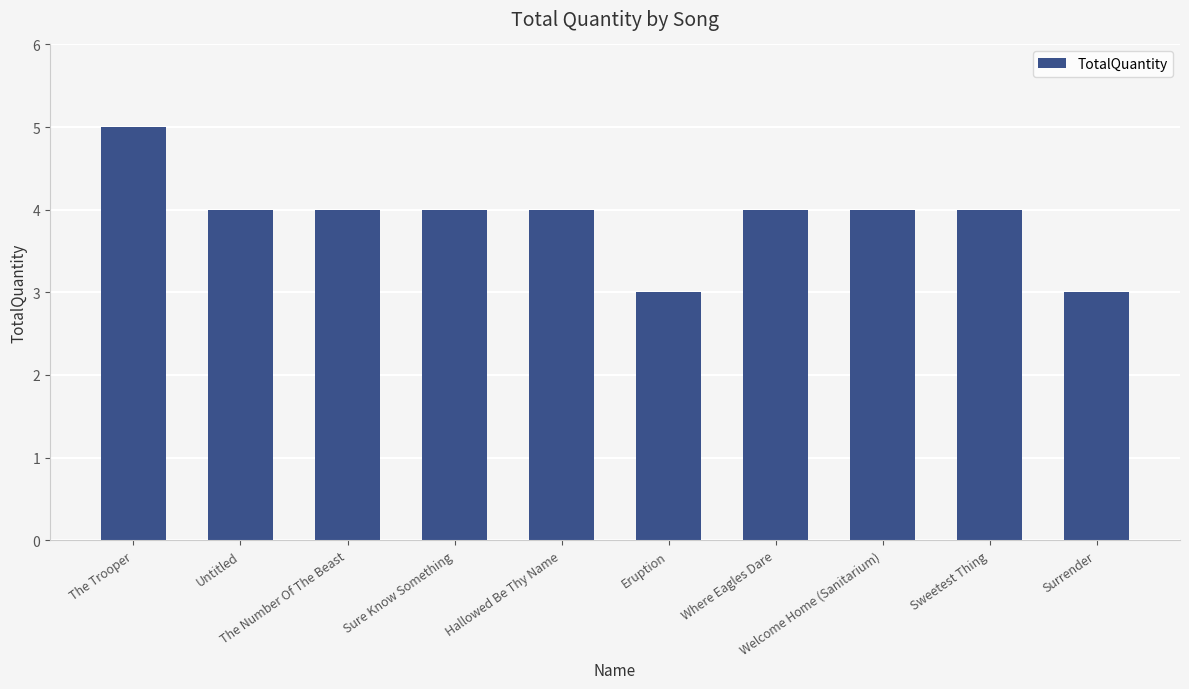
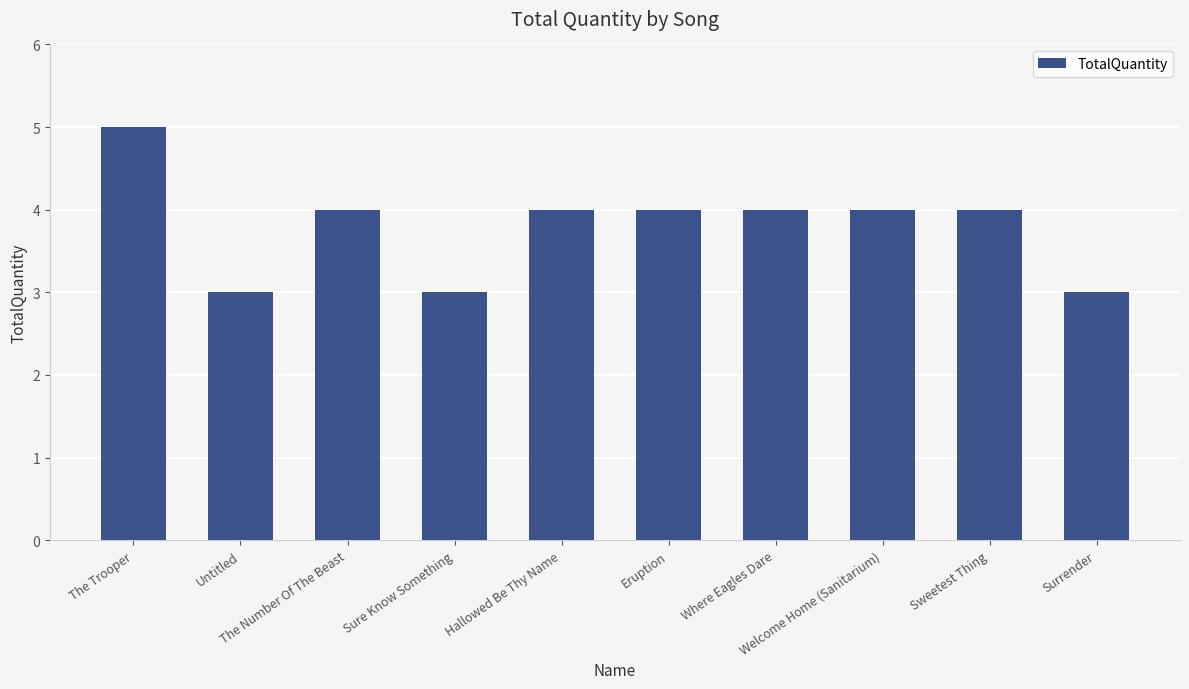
Untitled: 4 -> 3
Sure Know Something: 4 -> 3
Eruption: 3 -> 4
